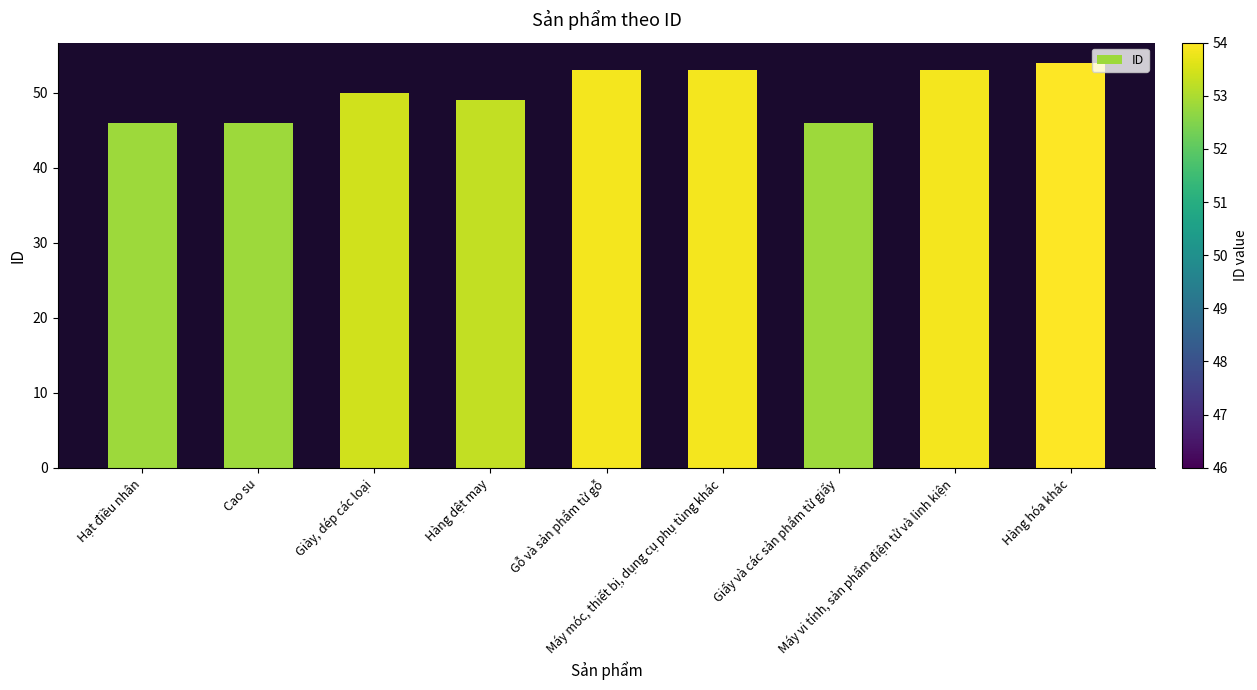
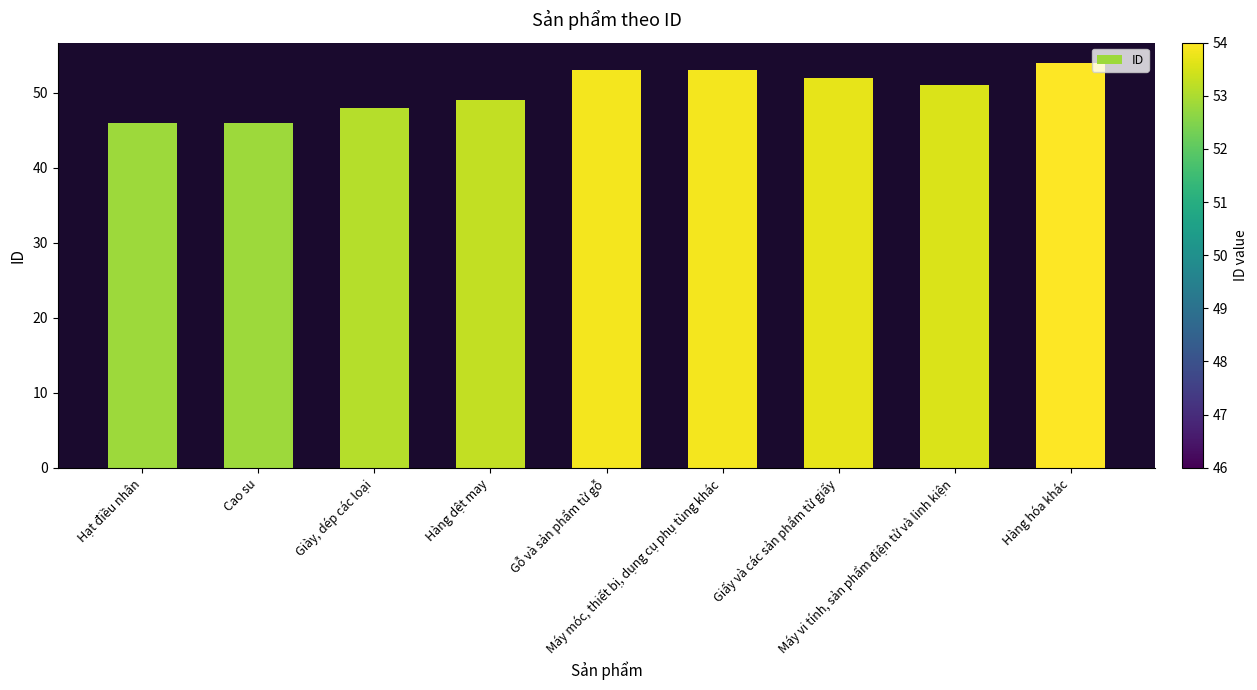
Giày, dép các loại: 50 -> 48
Giấy và các sản phẩm từ giấy: 46 -> 52
Máy vi tính, sản phẩm điện tử và linh kiện: 53 -> 51
